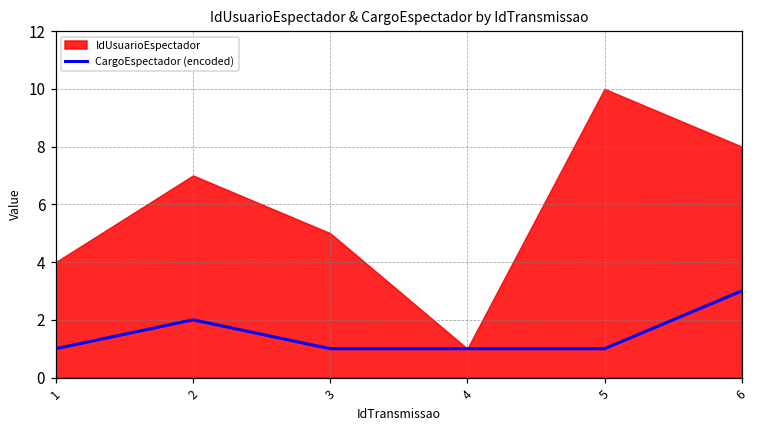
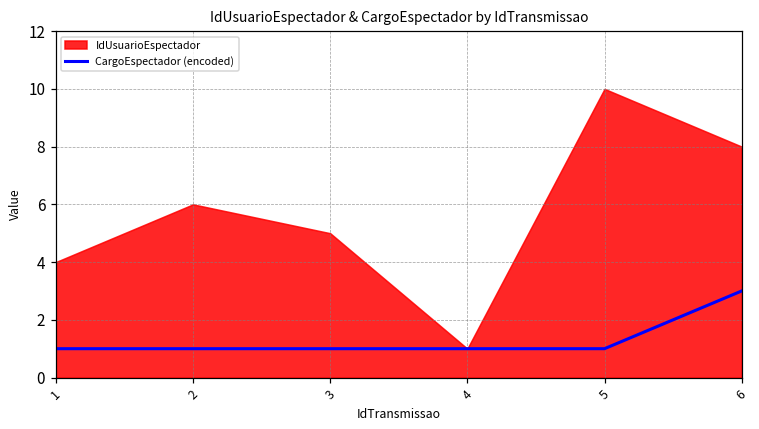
CargoEspectador (encoded), 2: 2 -> 1
IdUsuarioEspectador, 2: 7 -> 6
